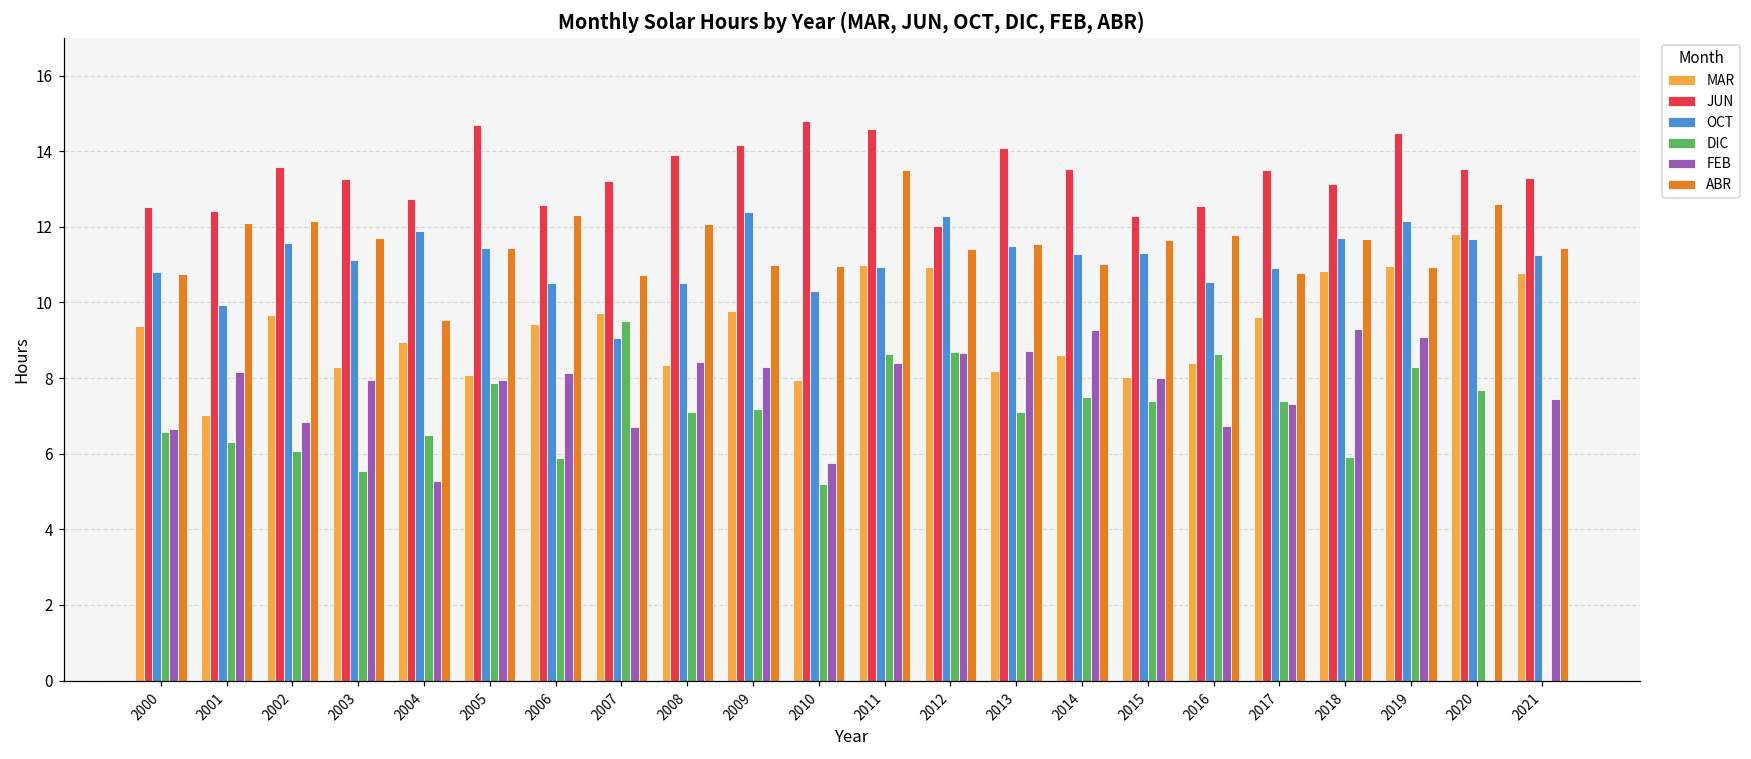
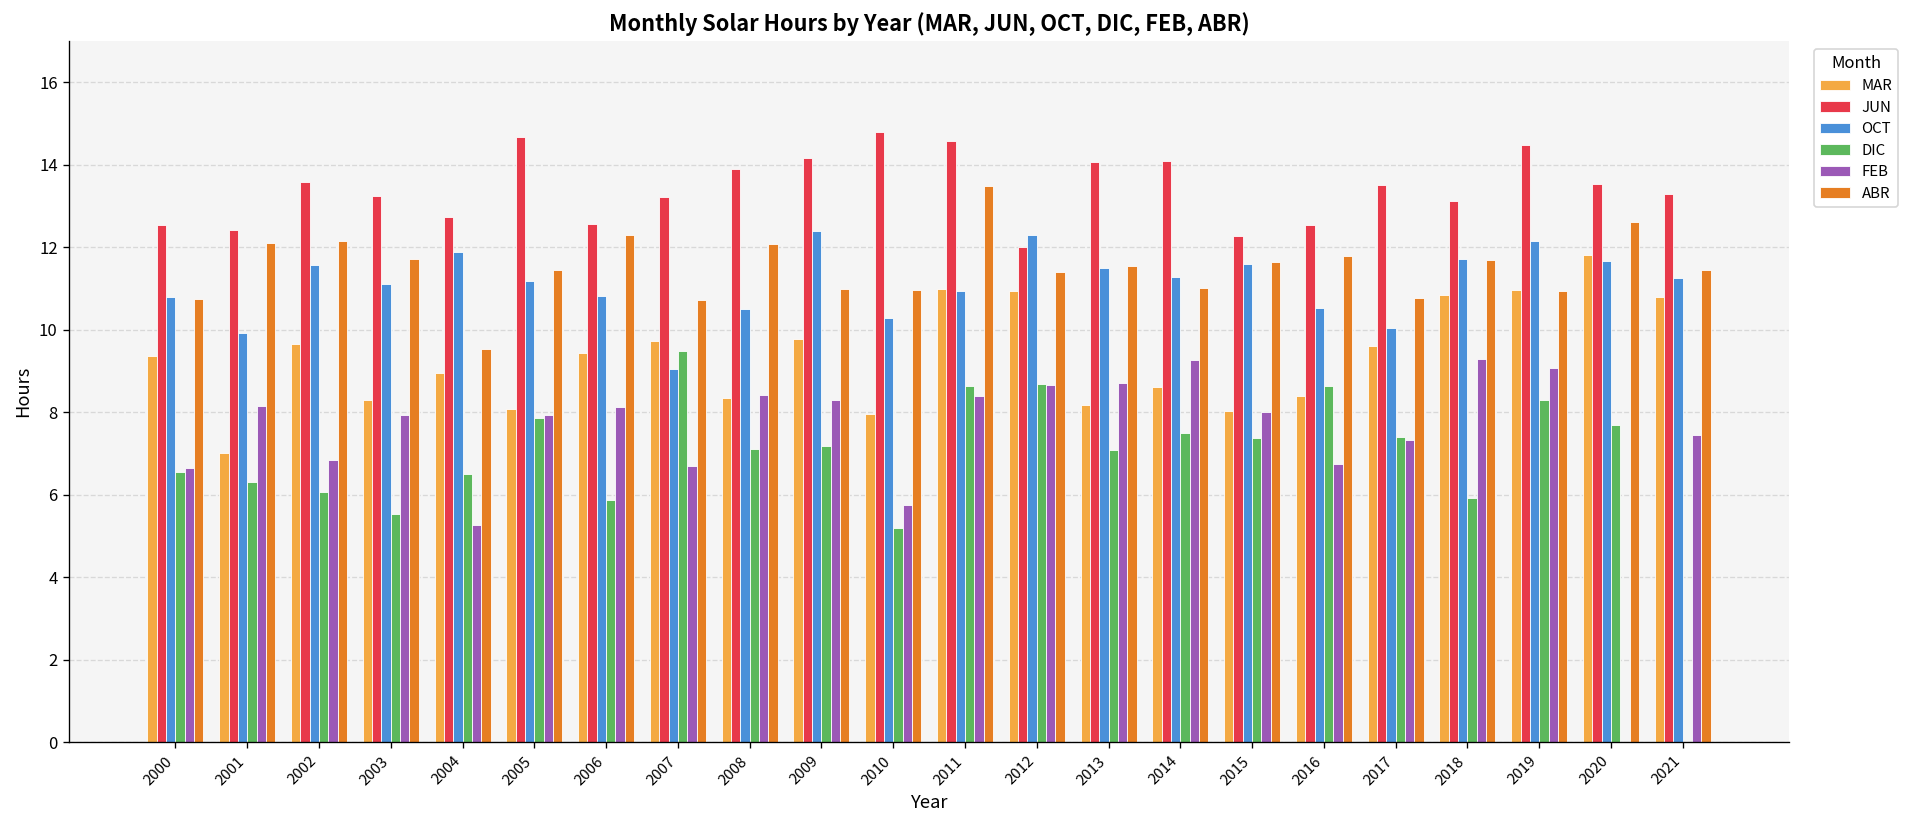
OCT, 2005: 11.4 -> 11.2
OCT, 2006: 10.5 -> 10.8
JUN, 2014: 13.5 -> 14.1
OCT, 2015: 11.3 -> 11.6
OCT, 2017: 10.9 -> 10.0
